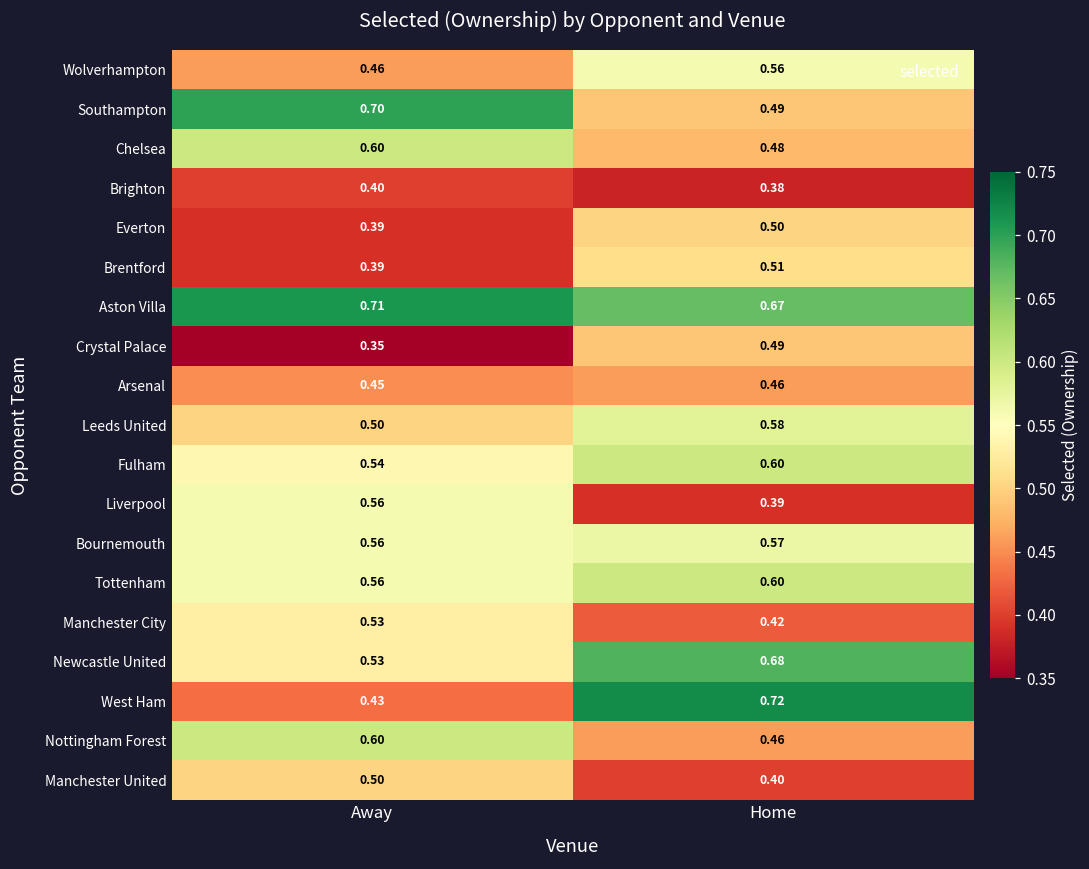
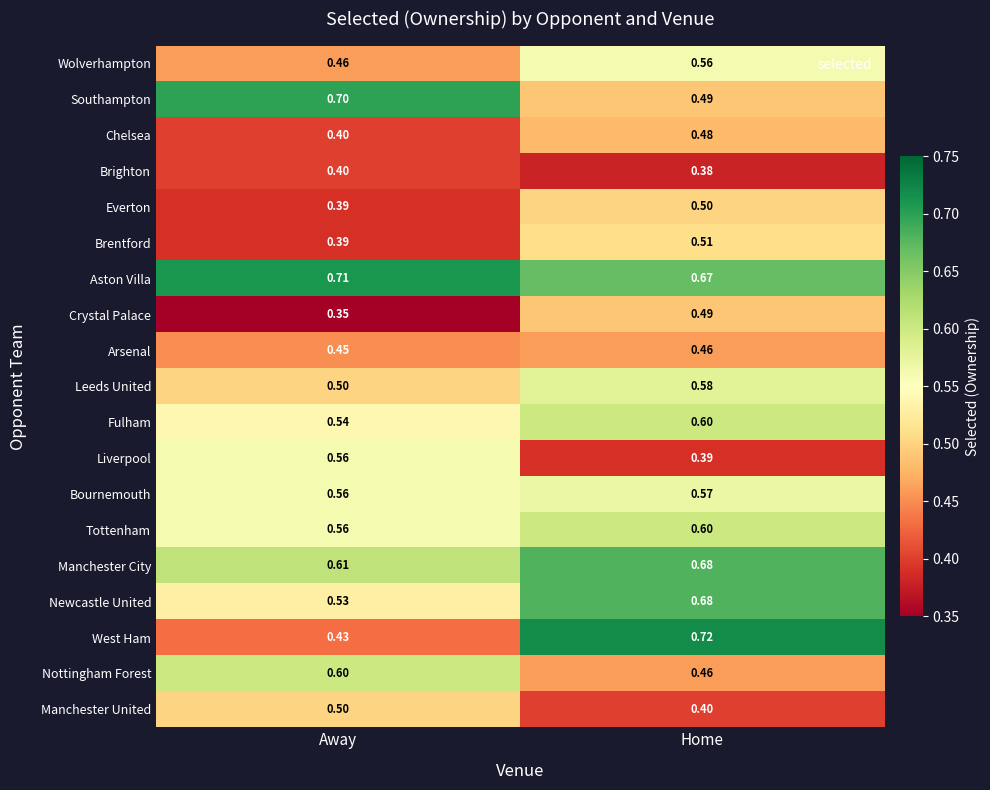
Chelsea, Away: 0.60 -> 0.40
Manchester City, Away: 0.53 -> 0.61
Manchester City, Home: 0.42 -> 0.68
